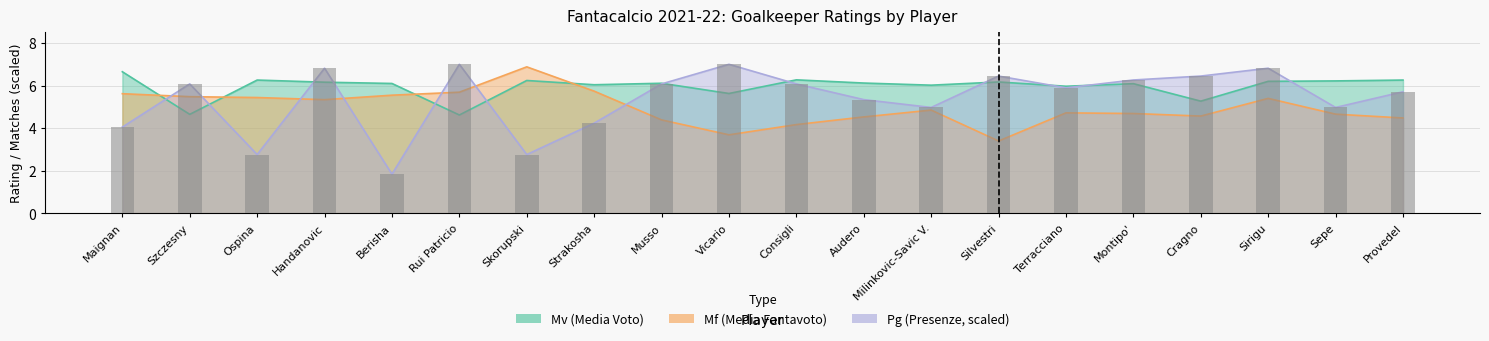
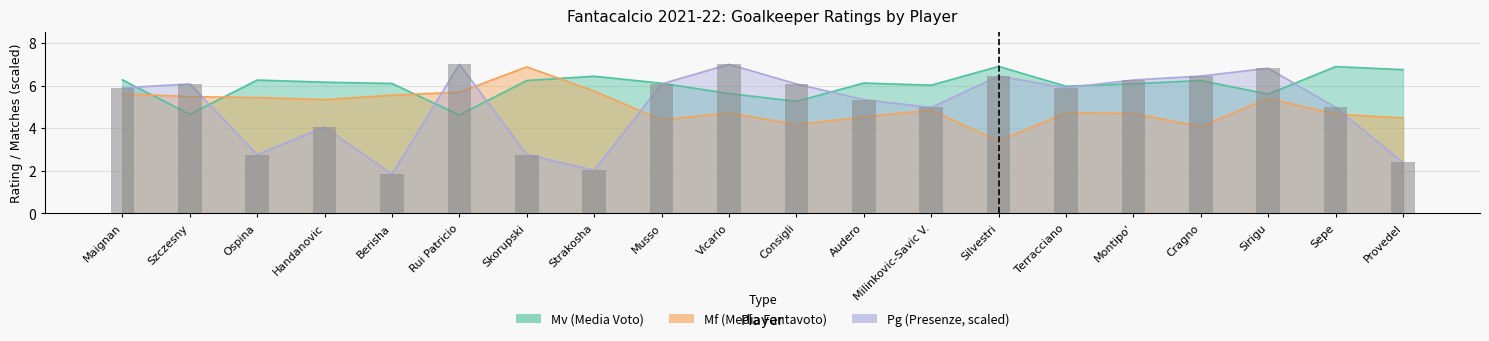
Mv (Media Voto), Maignan: 6.7 -> 6.3
Pg (Presenze, scaled), Maignan: 4.1 -> 5.9
Pg (Presenze, scaled), Handanovic: 6.8 -> 4.1
Mv (Media Voto), Strakosha: 6.0 -> 6.4
Pg (Presenze, scaled), Strakosha: 4.2 -> 2.0
Mf (Media Fantavoto), Vicario: 3.7 -> 4.7
Mv (Media Voto), Consigli: 6.3 -> 5.3
Mv (Media Voto), Silvestri: 6.2 -> 6.9
Mv (Media Voto), Cragno: 5.3 -> 6.2
Mf (Media Fantavoto), Cragno: 4.6 -> 4.1
Mv (Media Voto), Sirigu: 6.2 -> 5.6
Mv (Media Voto), Sepe: 6.2 -> 6.9
Mv (Media Voto), Provedel: 6.3 -> 6.8
Pg (Presenze, scaled), Provedel: 5.7 -> 2.4
